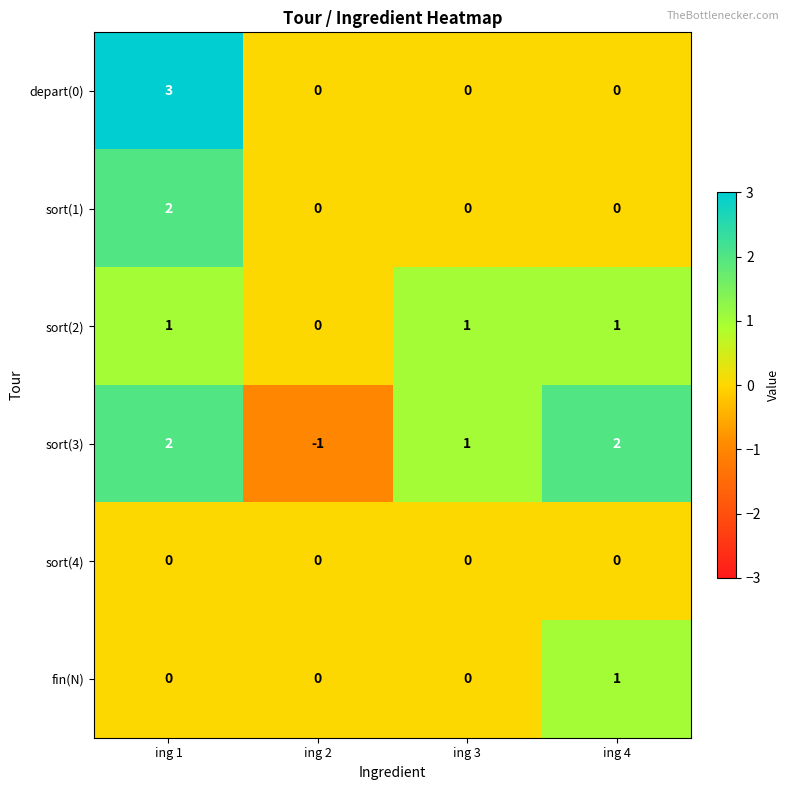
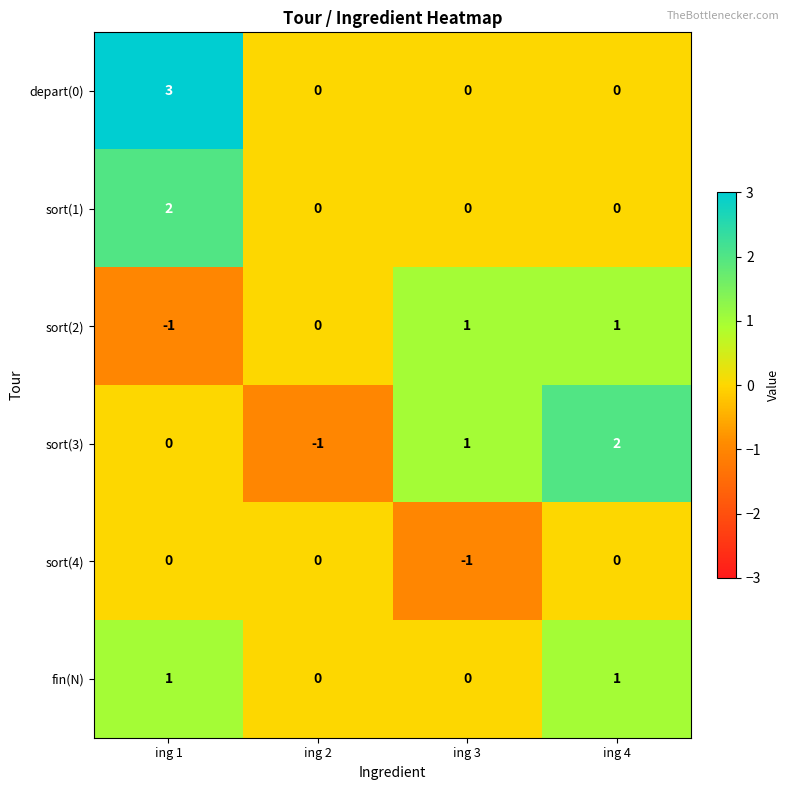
sort(2), ing 1: 1 -> -1
sort(3), ing 1: 2 -> 0
sort(4), ing 3: 0 -> -1
fin(N), ing 1: 0 -> 1
